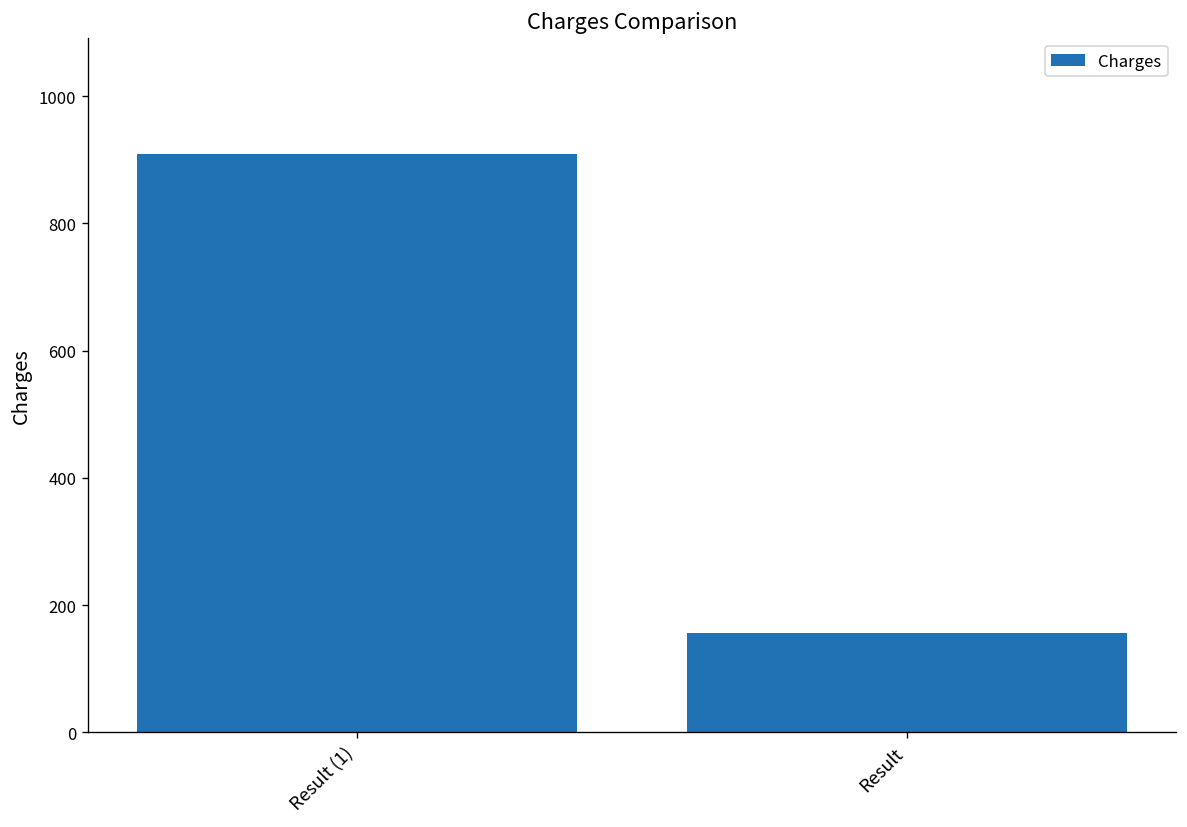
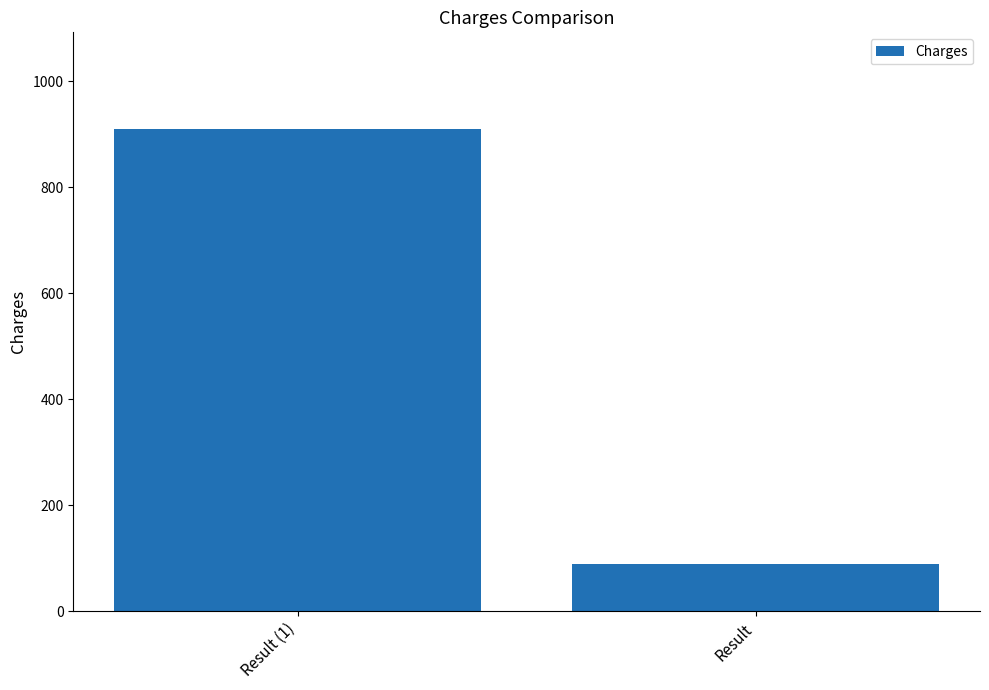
Result: 160 -> 90
